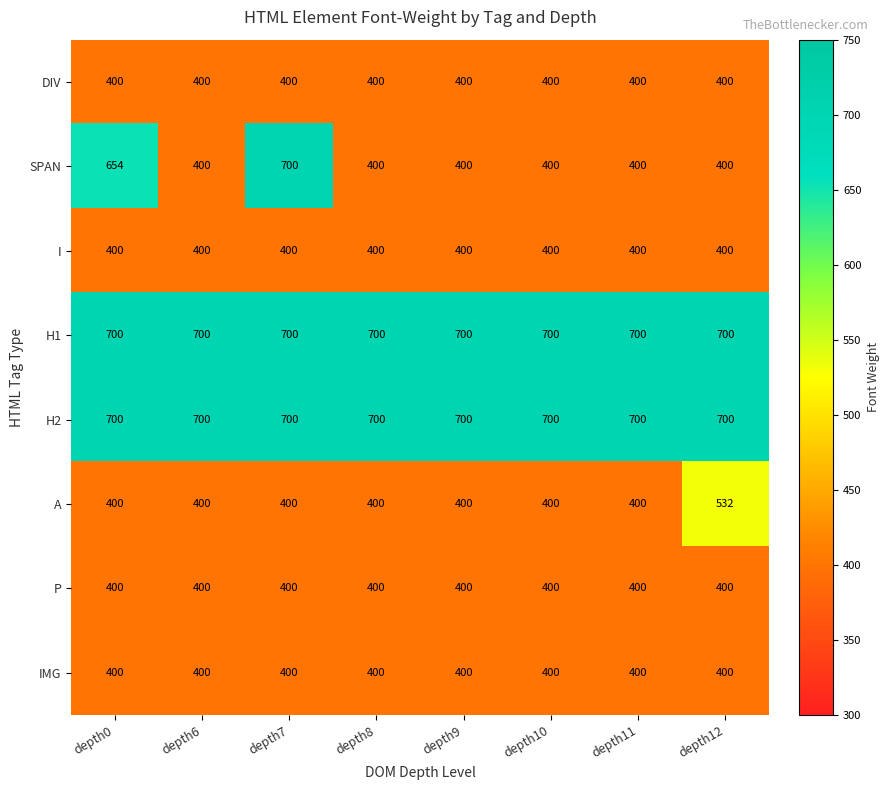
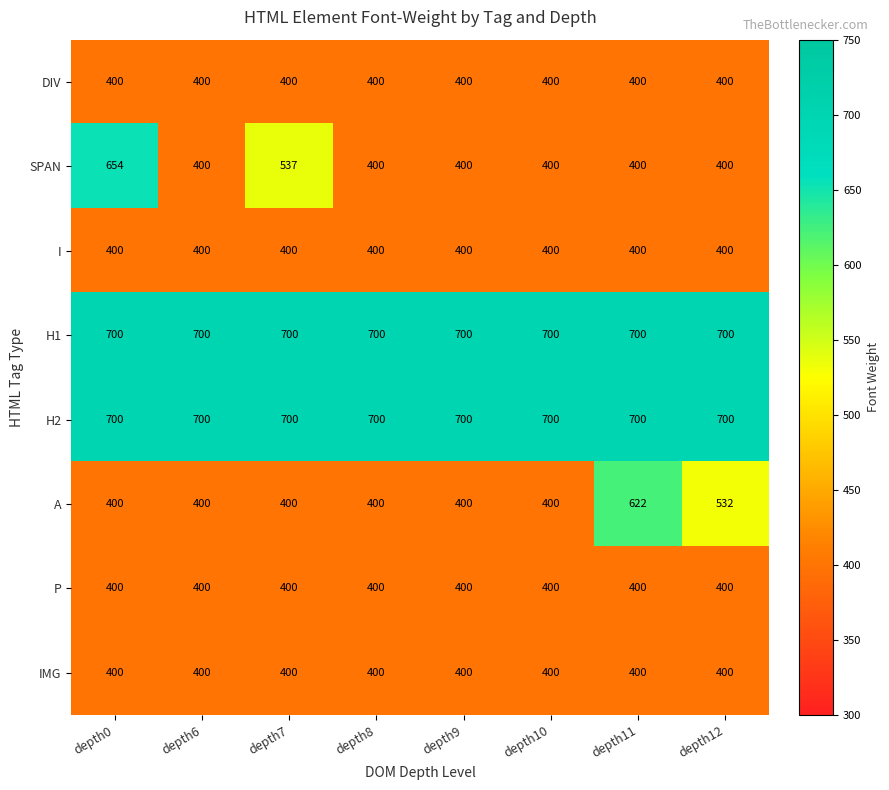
SPAN, depth7: 700 -> 537
A, depth11: 400 -> 622
